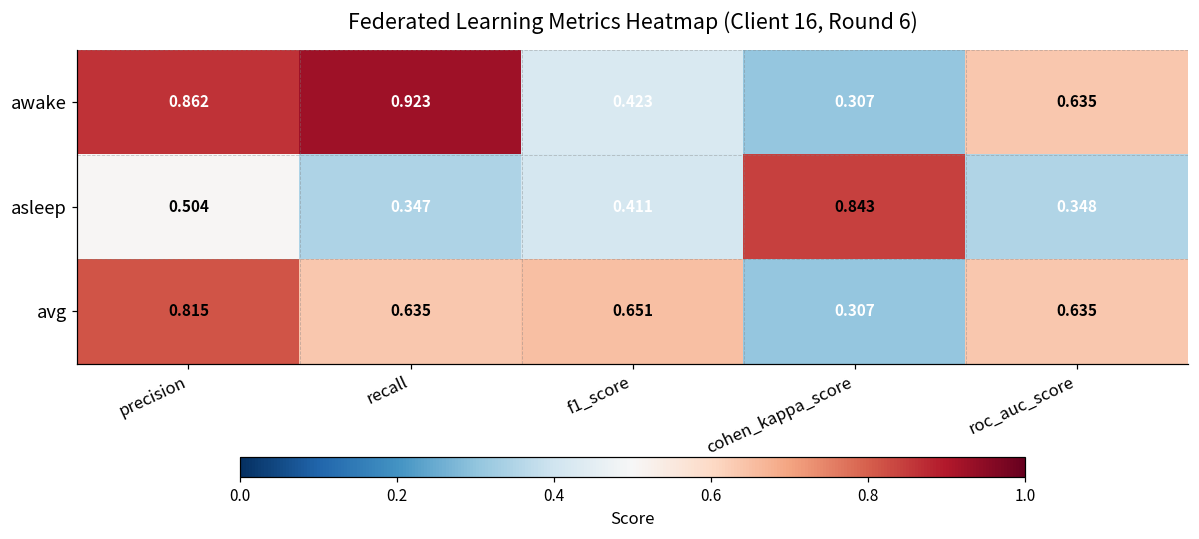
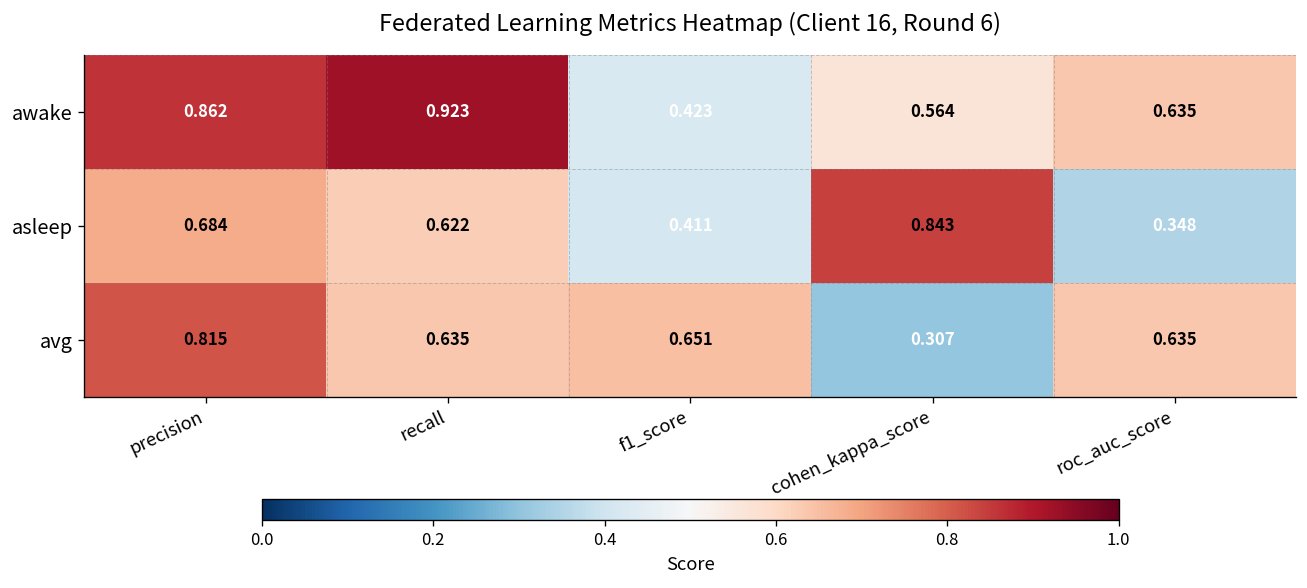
awake, cohen_kappa_score: 0.307 -> 0.564
asleep, precision: 0.504 -> 0.684
asleep, recall: 0.347 -> 0.622
